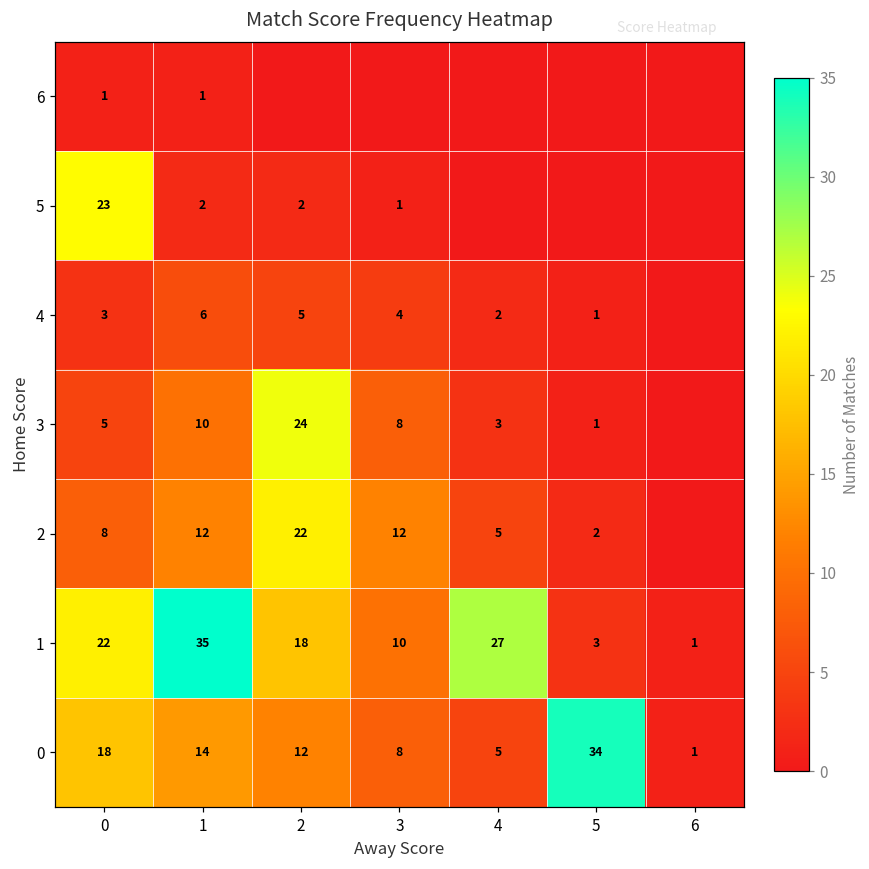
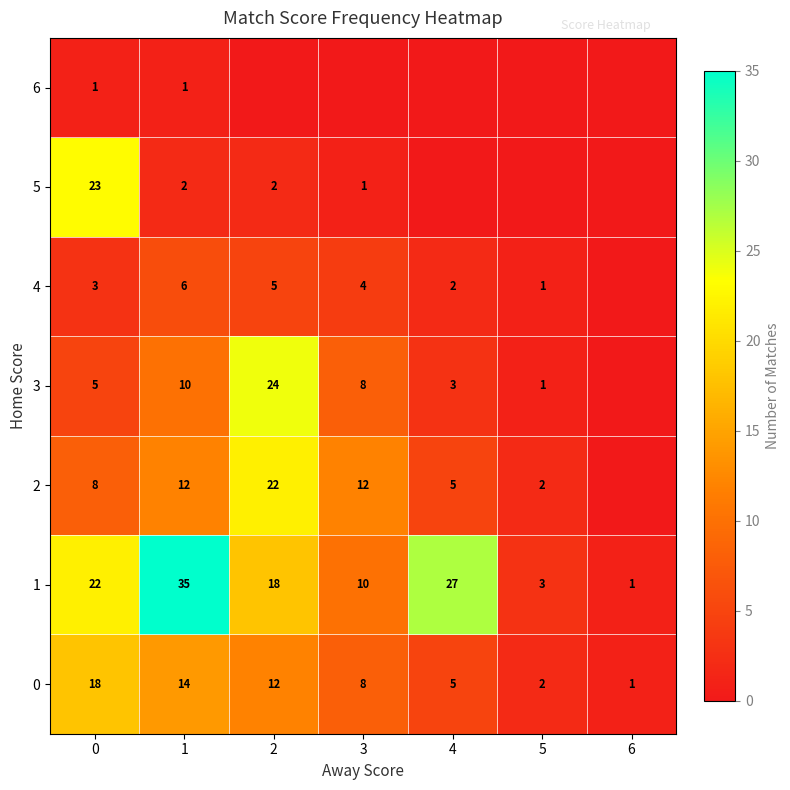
0, 5: 34 -> 2
